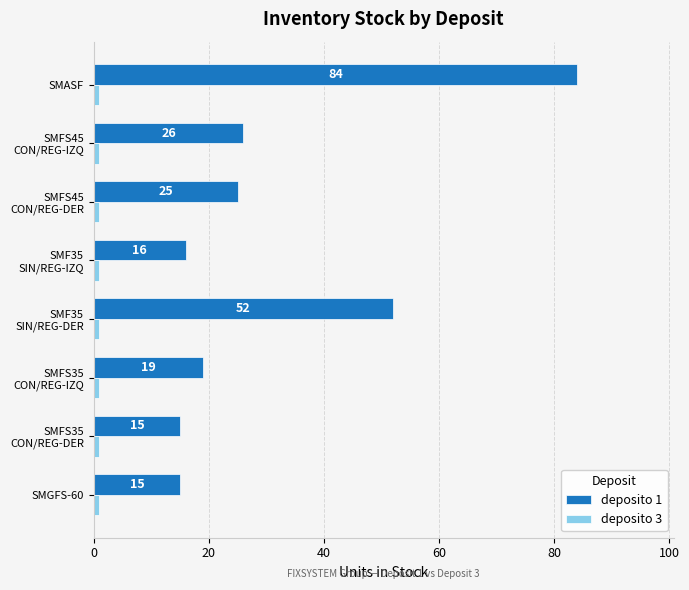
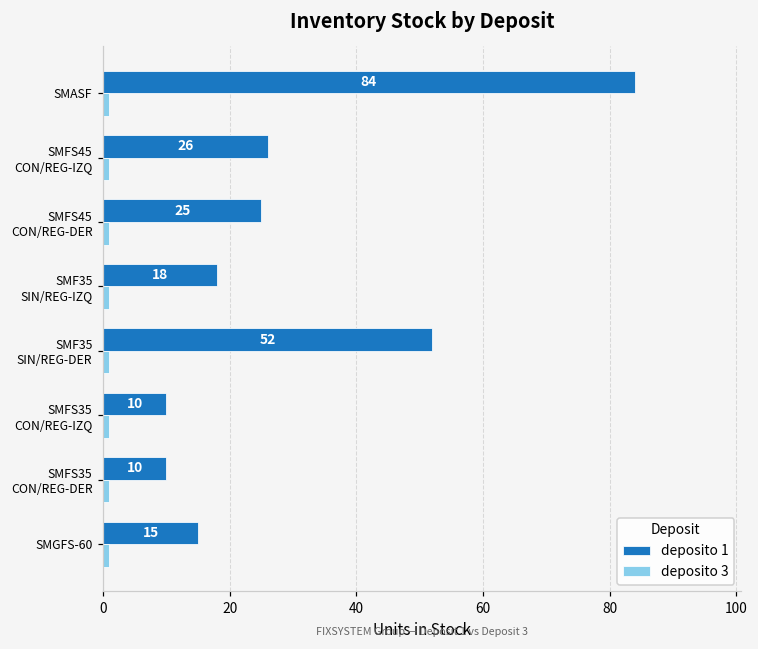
deposito 1, SMF35 SIN/REG-IZQ: 16 -> 18
deposito 1, SMFS35 CON/REG-IZQ: 19 -> 10
deposito 1, SMFS35 CON/REG-DER: 15 -> 10
